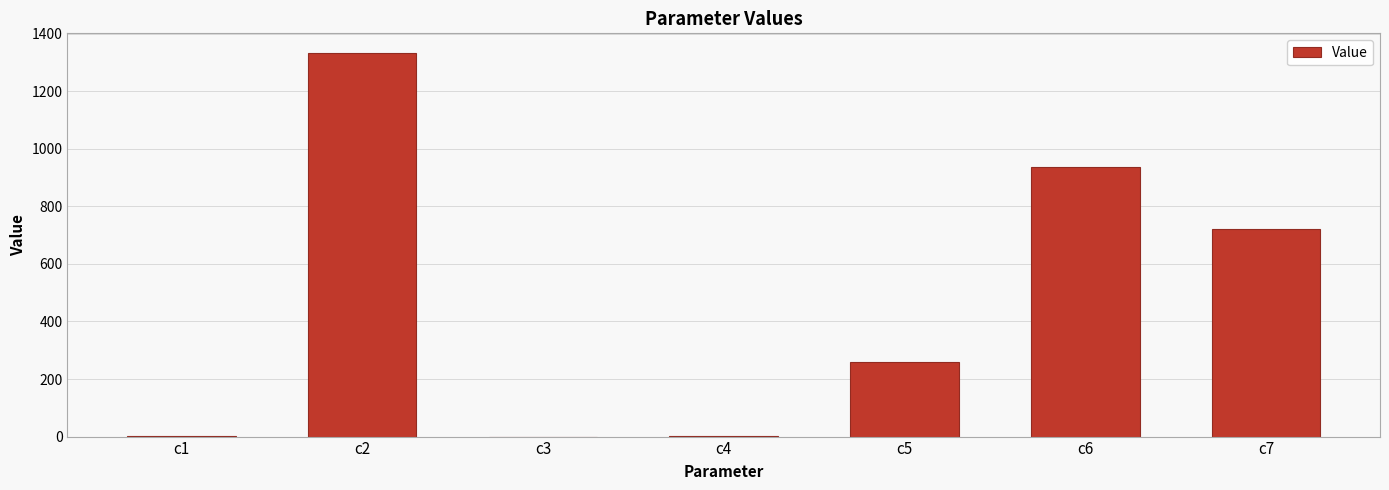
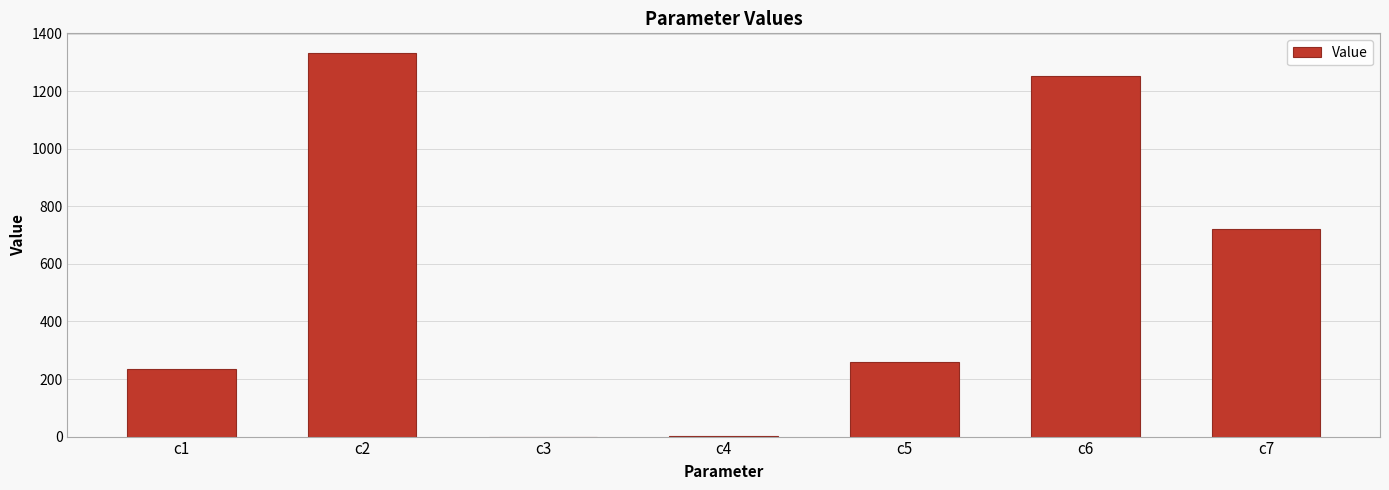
c1: 0 -> 240
c6: 940 -> 1250
